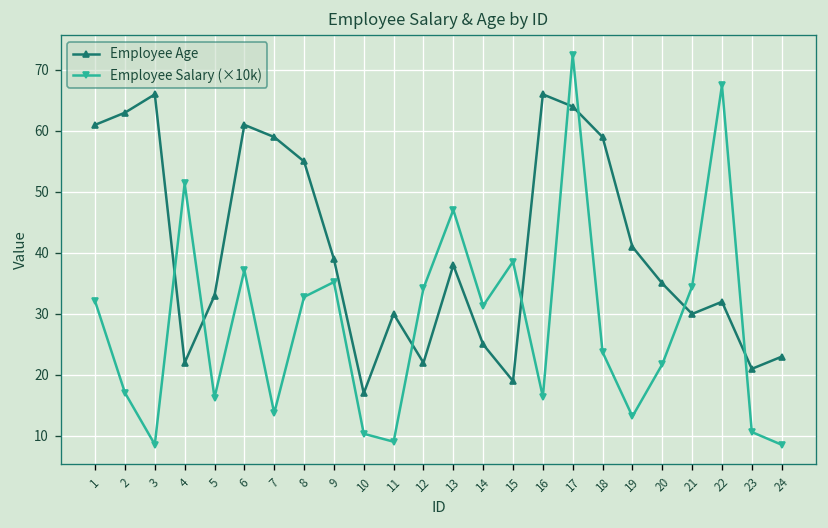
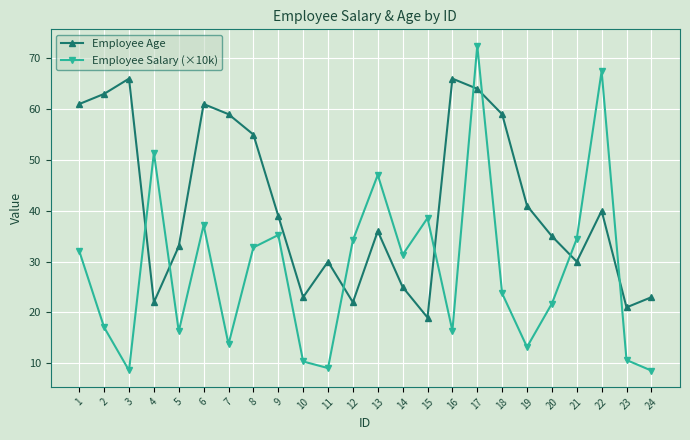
Employee Age, 10: 17 -> 23
Employee Age, 13: 38 -> 36
Employee Age, 22: 32 -> 40
